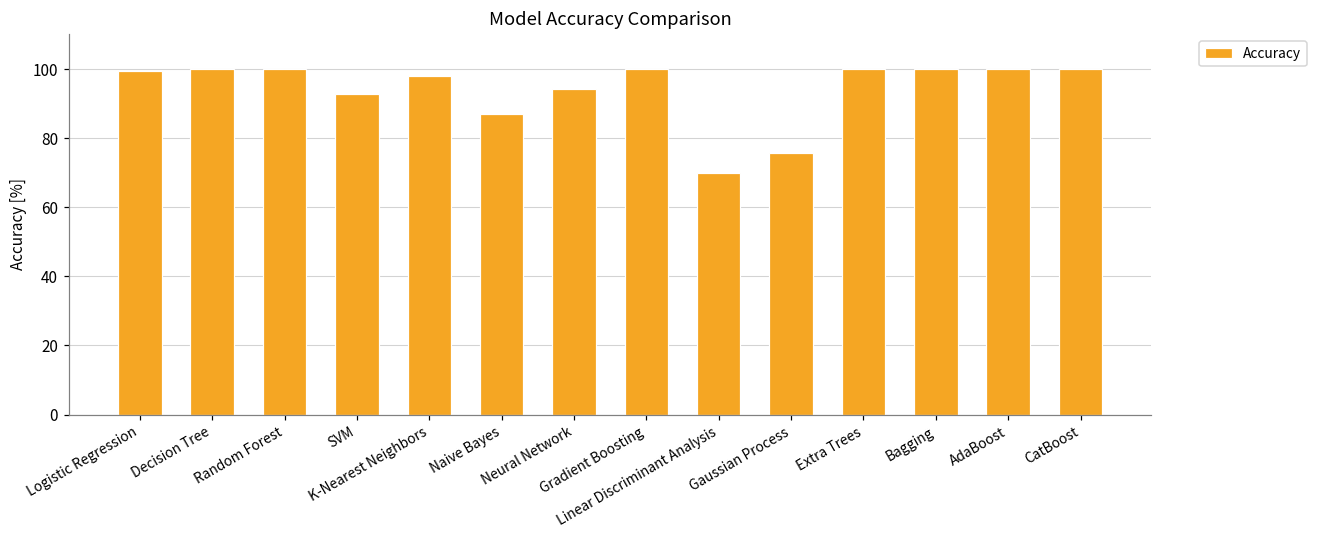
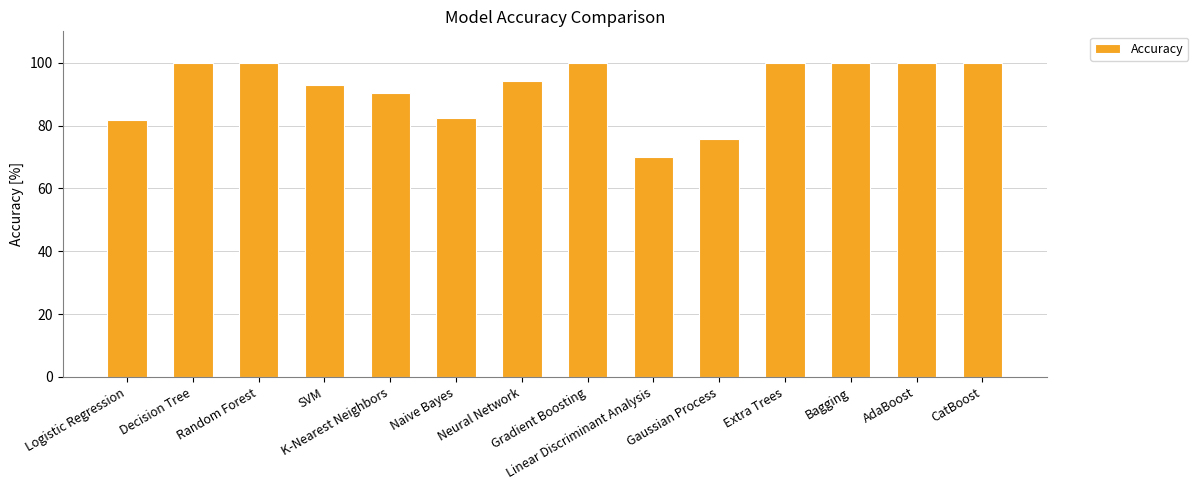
Logistic Regression: 100 -> 82
K-Nearest Neighbors: 98 -> 90
Naive Bayes: 87 -> 83
